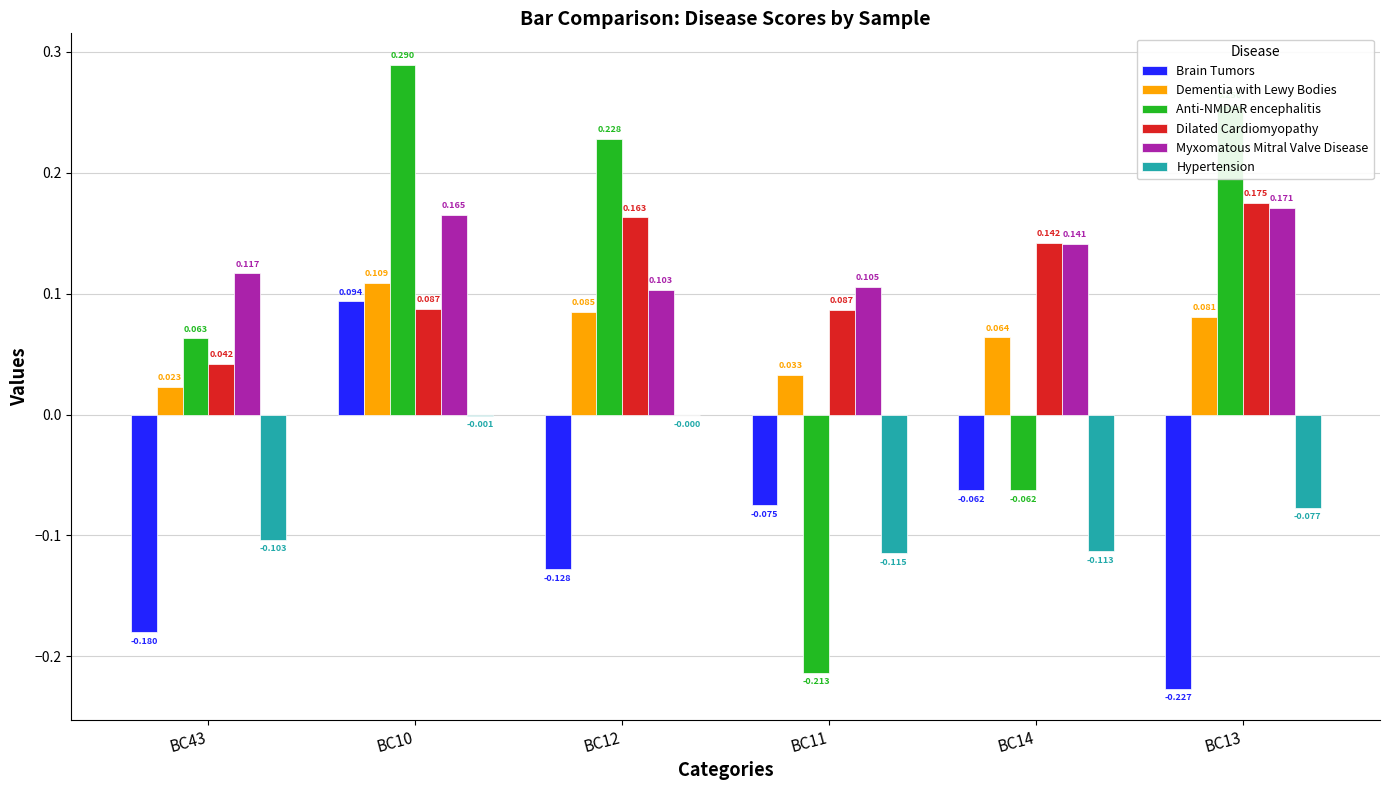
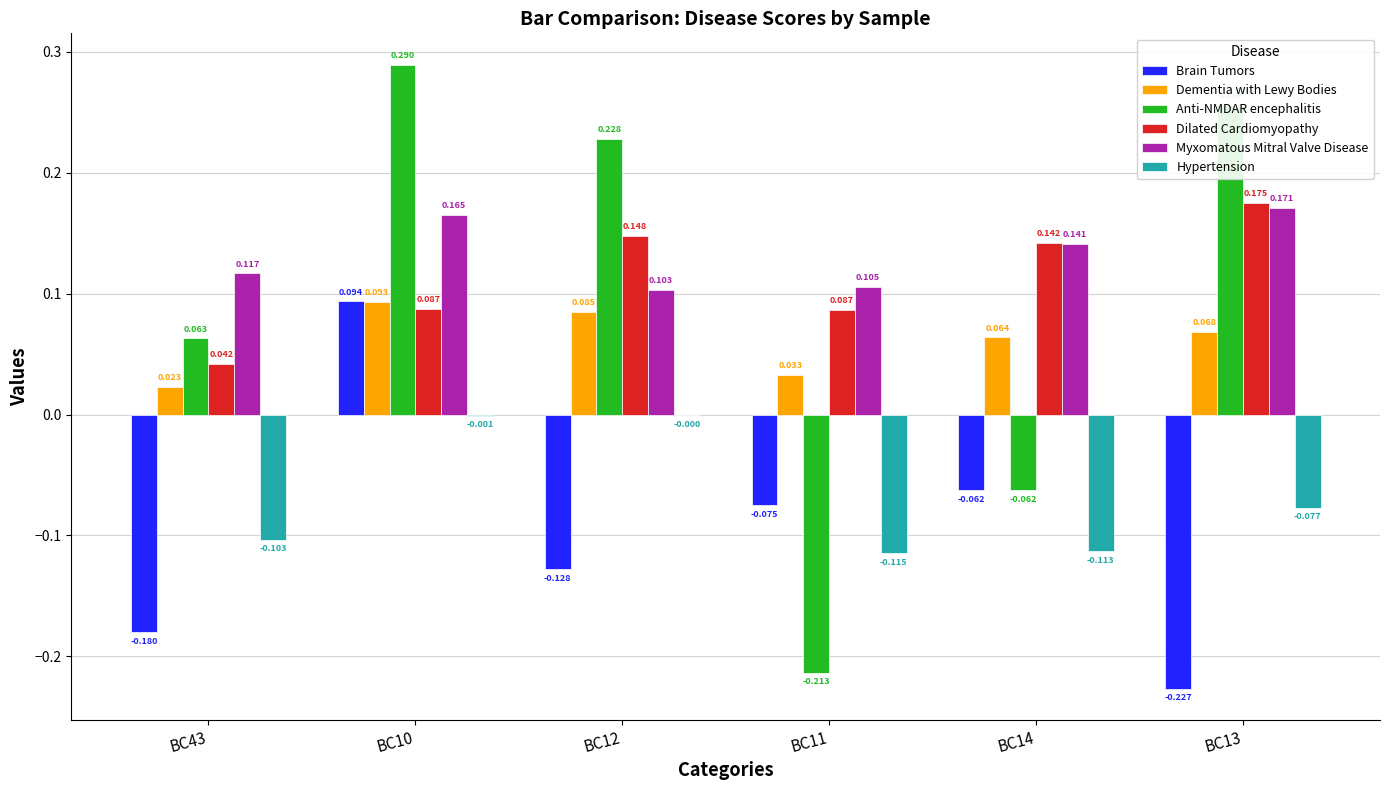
Dementia with Lewy Bodies, BC10: 0.109 -> 0.093
Dilated Cardiomyopathy, BC12: 0.163 -> 0.148
Dementia with Lewy Bodies, BC13: 0.081 -> 0.068
